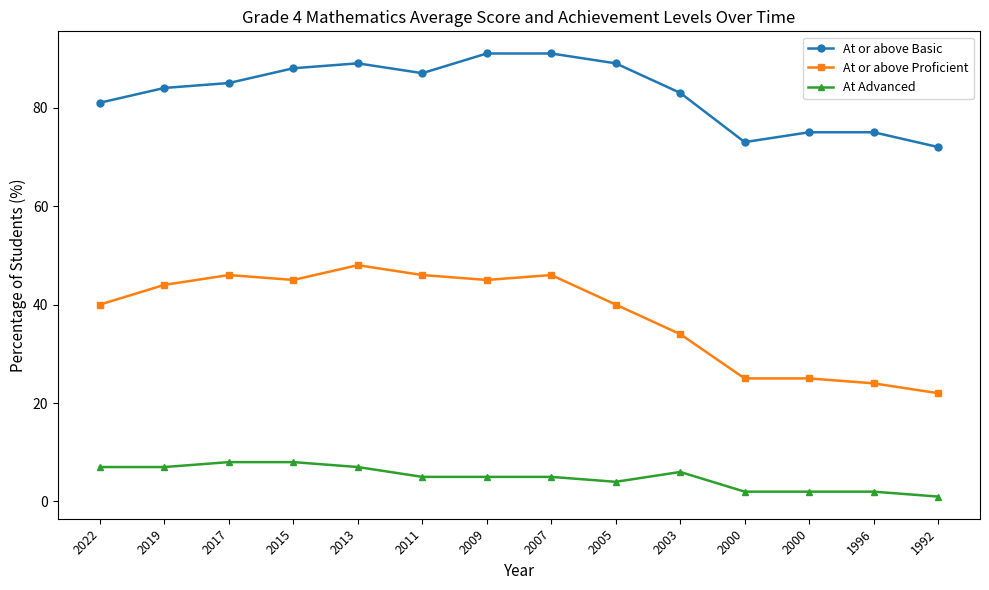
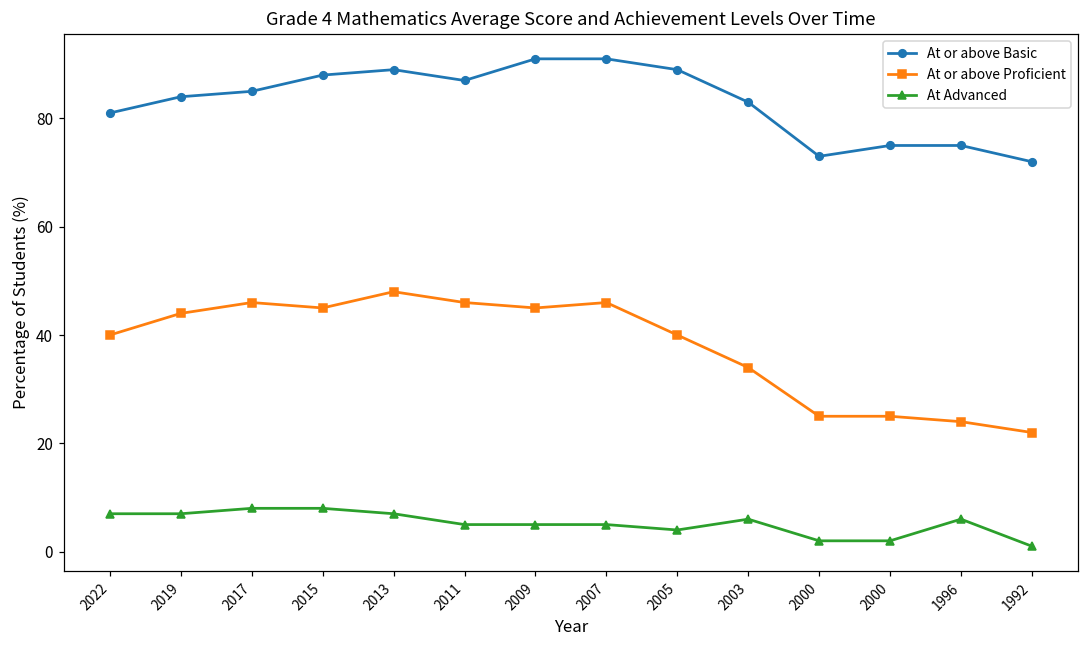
At Advanced, 1996: 2 -> 6
